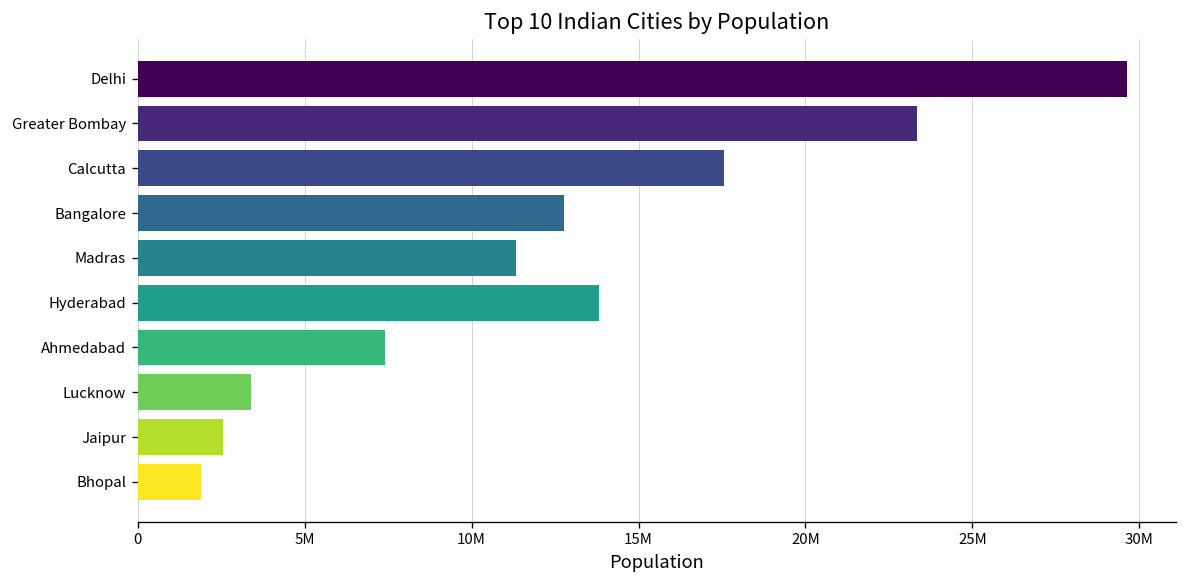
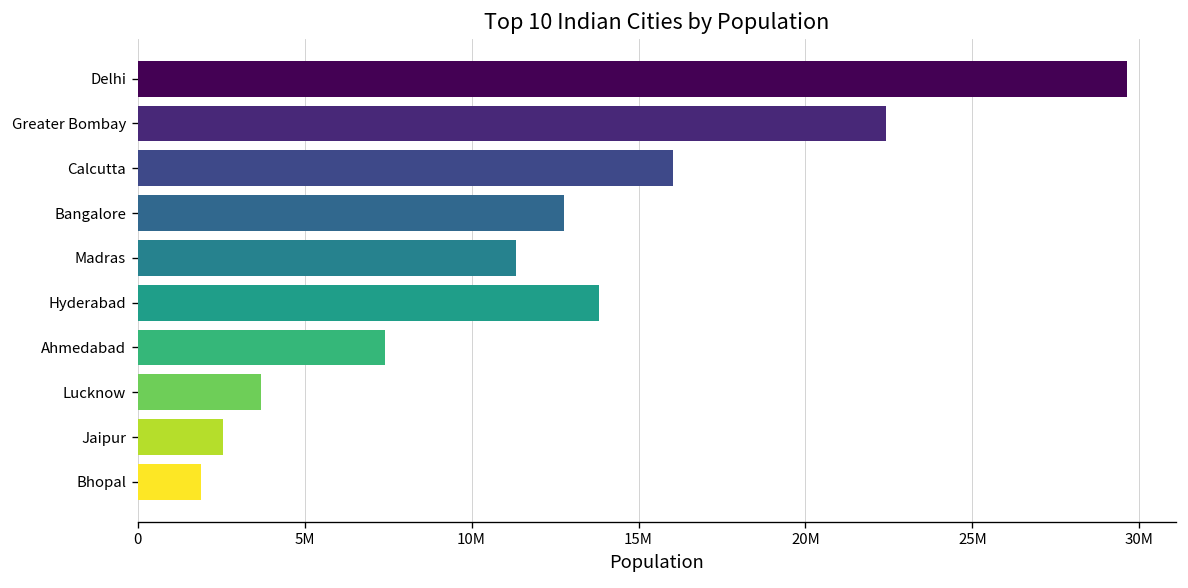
Greater Bombay: 23400000 -> 22400000
Calcutta: 17600000 -> 16000000
Lucknow: 3400000 -> 3700000
